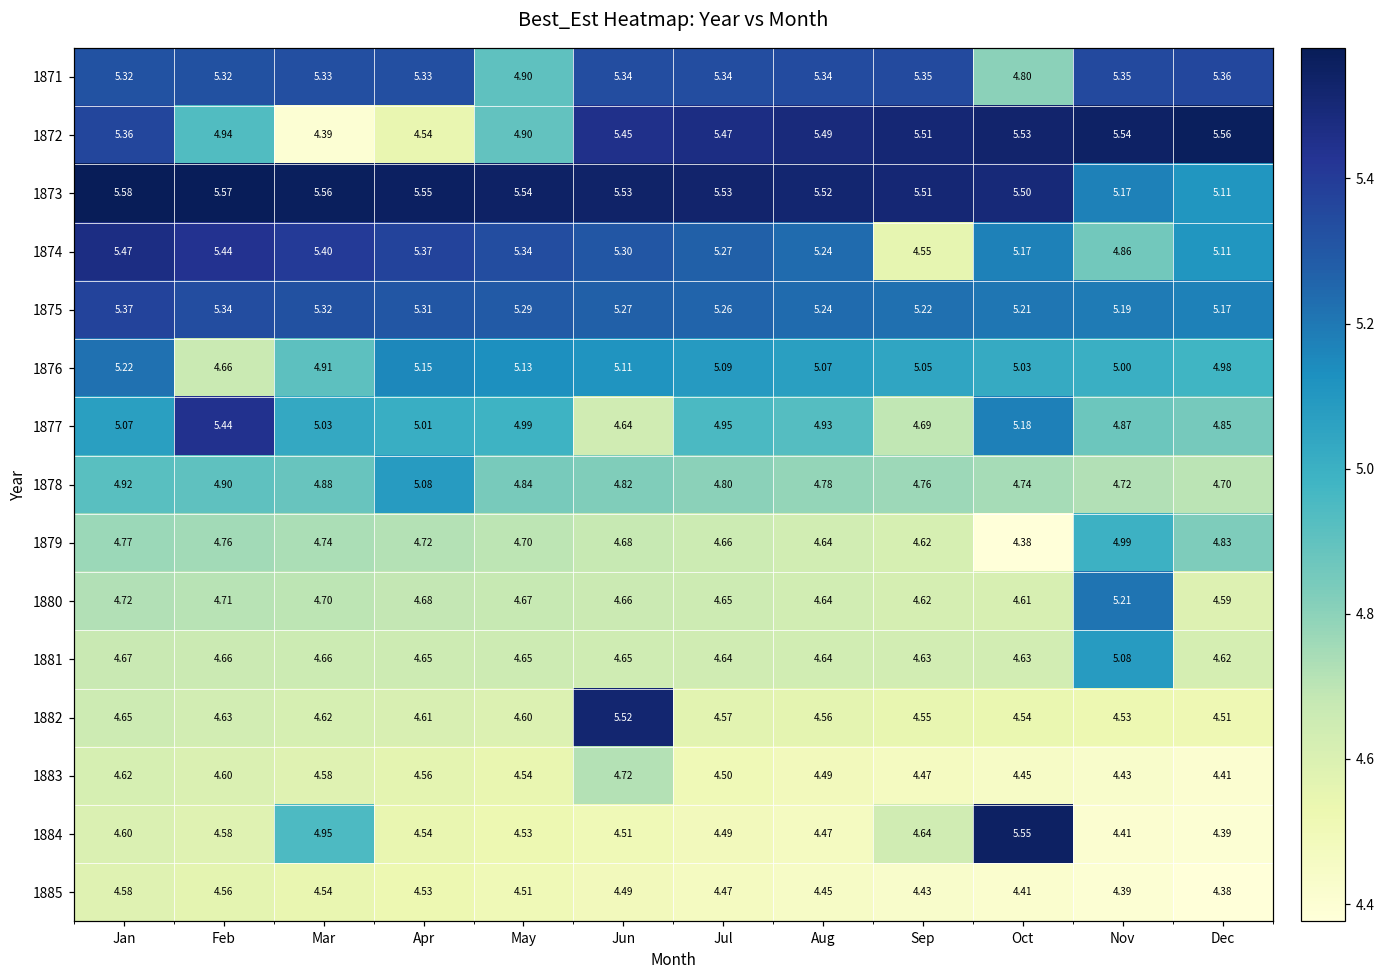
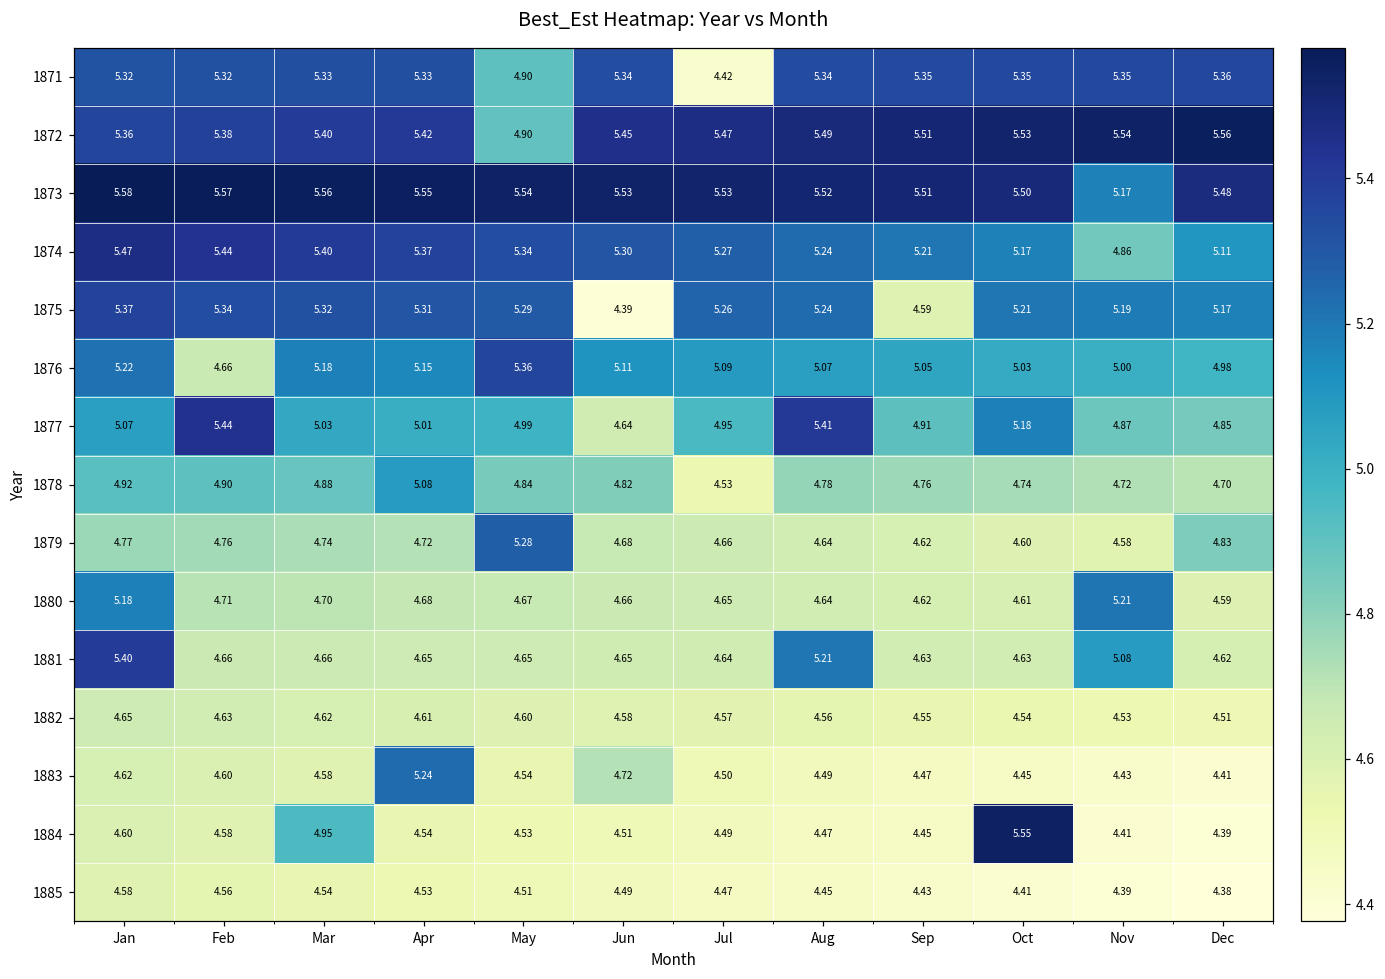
1871, Jul: 5.34 -> 4.42
1871, Oct: 4.80 -> 5.35
1872, Feb: 4.94 -> 5.38
1872, Mar: 4.39 -> 5.40
1872, Apr: 4.54 -> 5.42
1873, Dec: 5.11 -> 5.48
1874, Sep: 4.55 -> 5.21
1875, Jun: 5.27 -> 4.39
1875, Sep: 5.22 -> 4.59
1876, Mar: 4.91 -> 5.18
1876, May: 5.13 -> 5.36
1877, Aug: 4.93 -> 5.41
1877, Sep: 4.69 -> 4.91
1878, Jul: 4.80 -> 4.53
1879, May: 4.70 -> 5.28
1879, Oct: 4.38 -> 4.60
1879, Nov: 4.99 -> 4.58
1880, Jan: 4.72 -> 5.18
1881, Jan: 4.67 -> 5.40
1881, Aug: 4.64 -> 5.21
1882, Jun: 5.52 -> 4.58
1883, Apr: 4.56 -> 5.24
1884, Sep: 4.64 -> 4.45
